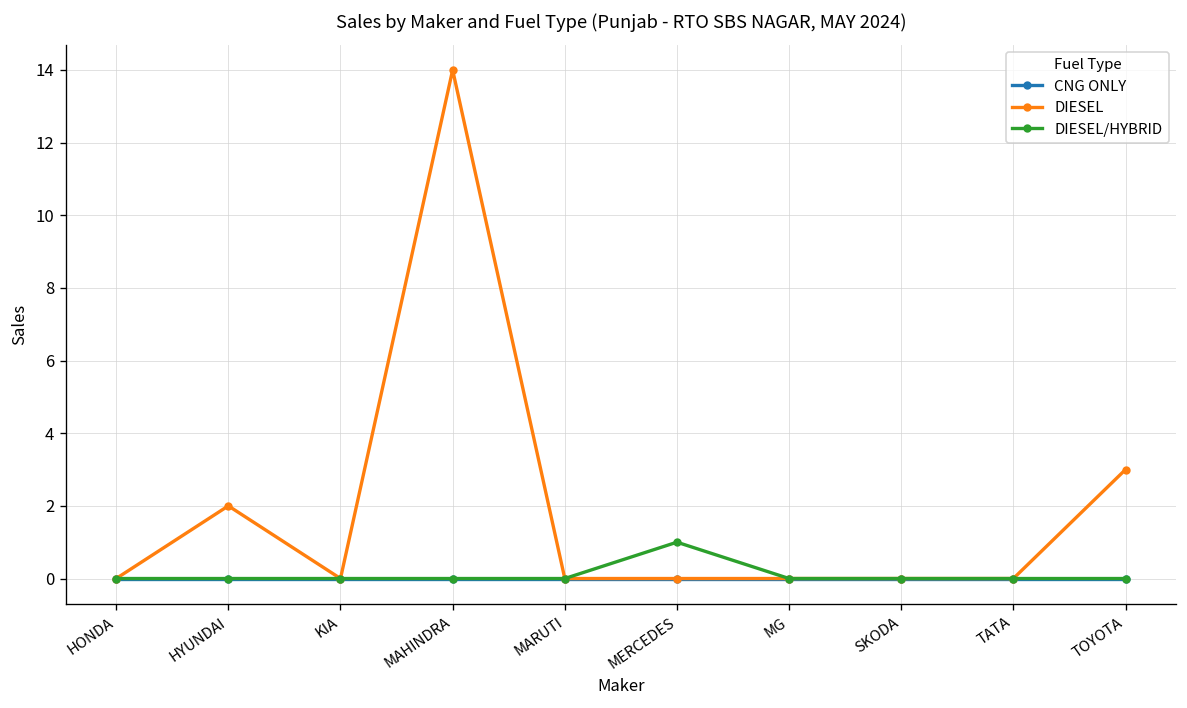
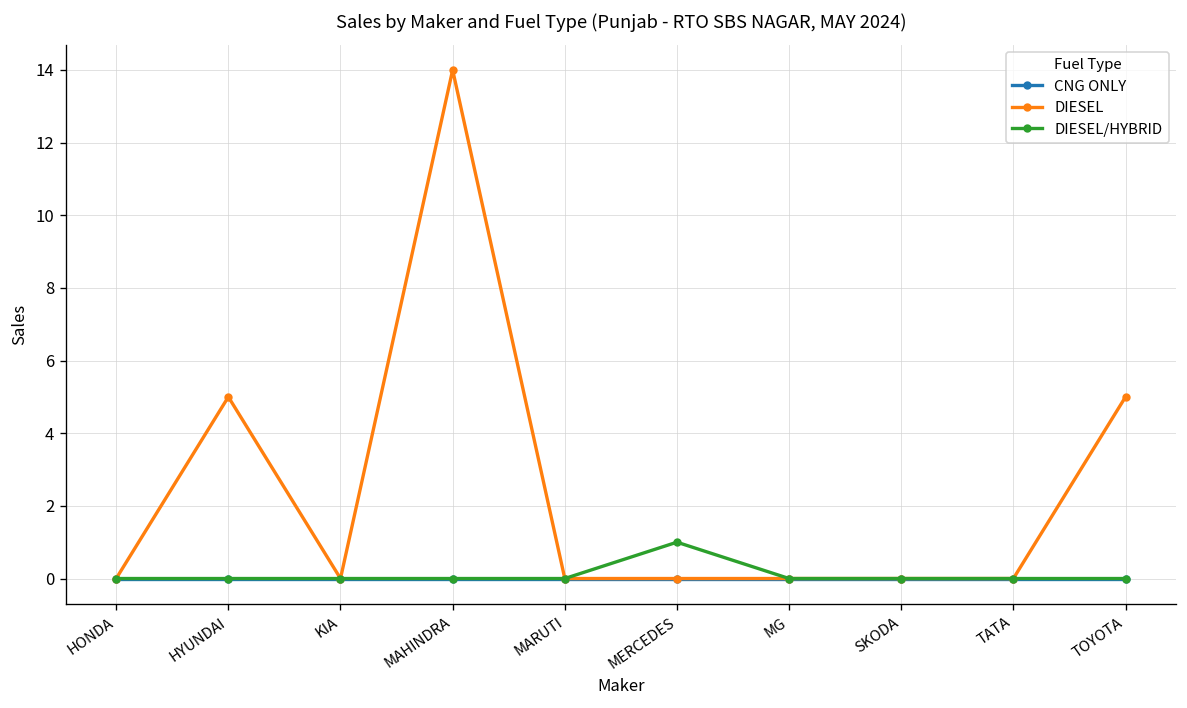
DIESEL, HYUNDAI: 2 -> 5
DIESEL, TOYOTA: 3 -> 5
